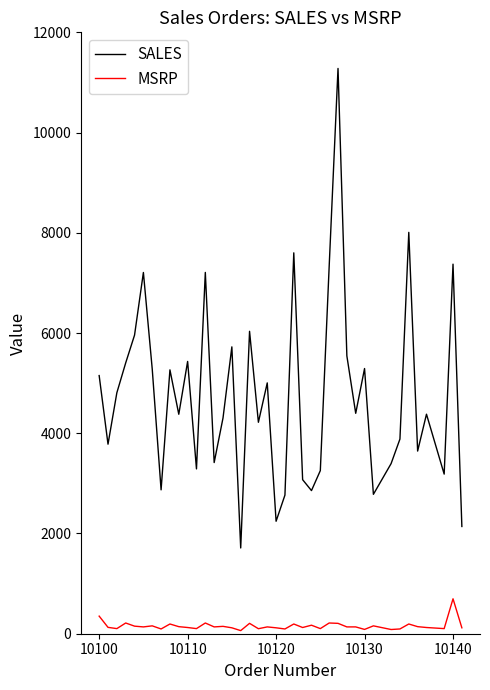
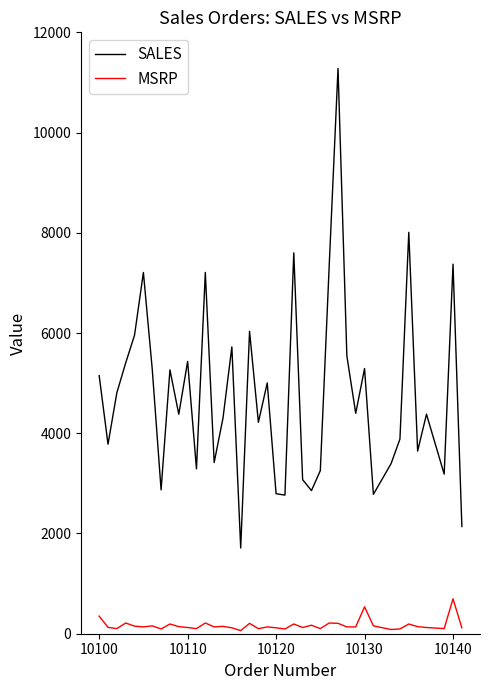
SALES, 10120: 2200 -> 2800
MSRP, 10130: 100 -> 500
